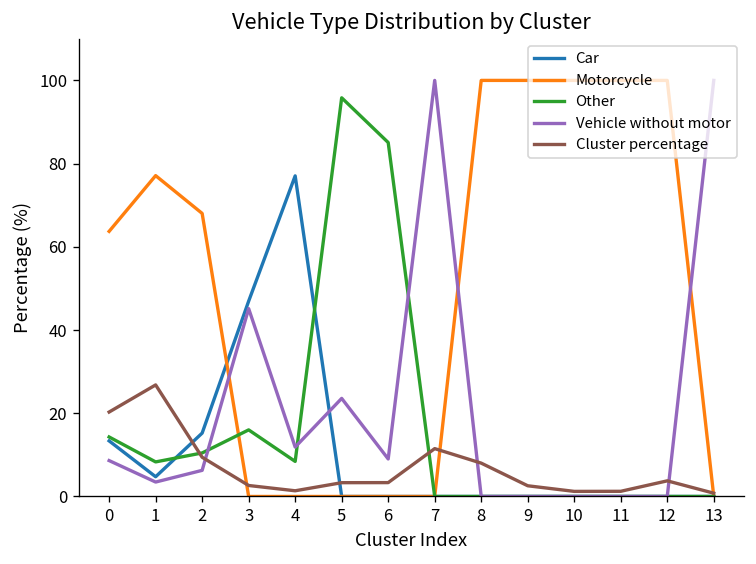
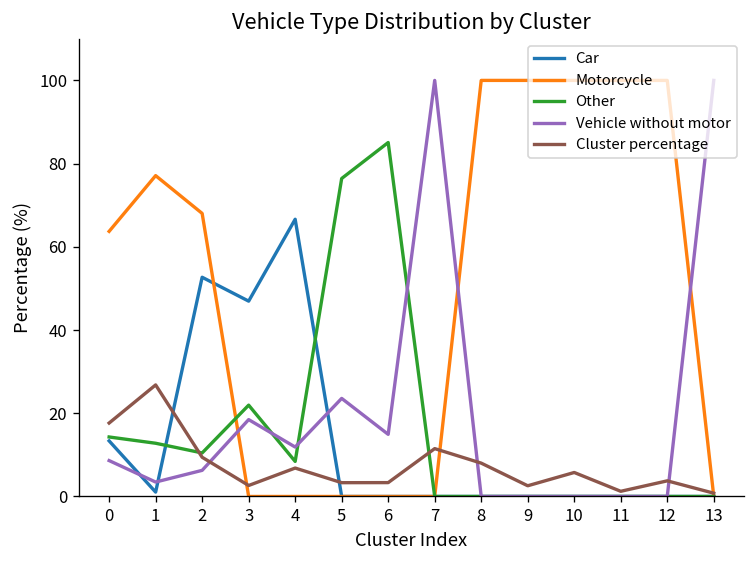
Cluster percentage, 0: 20 -> 18
Car, 1: 5 -> 1
Other, 1: 8 -> 13
Car, 2: 15 -> 53
Other, 3: 16 -> 22
Vehicle without motor, 3: 45 -> 18
Car, 4: 77 -> 67
Cluster percentage, 4: 1 -> 7
Other, 5: 96 -> 76
Vehicle without motor, 6: 9 -> 15
Cluster percentage, 10: 1 -> 6
